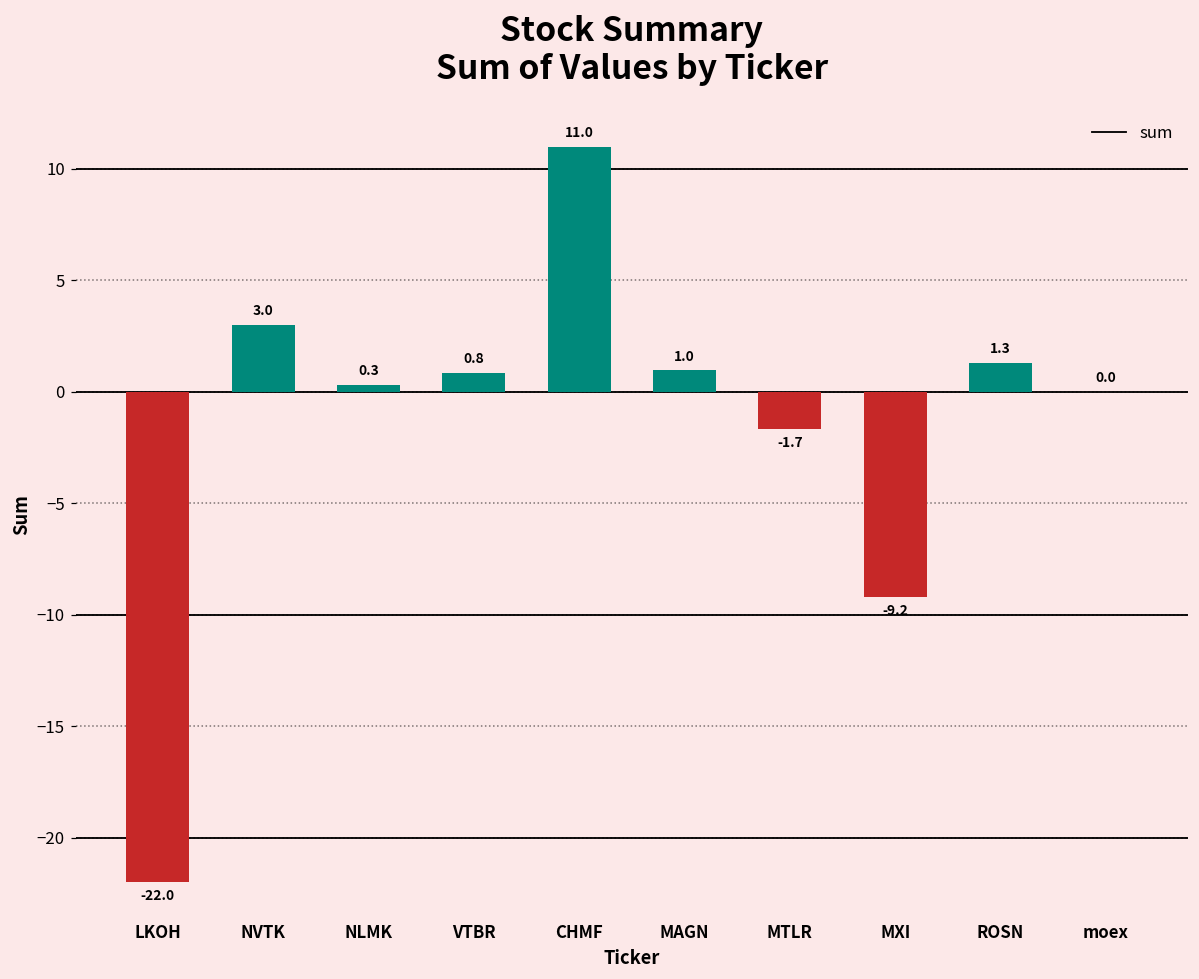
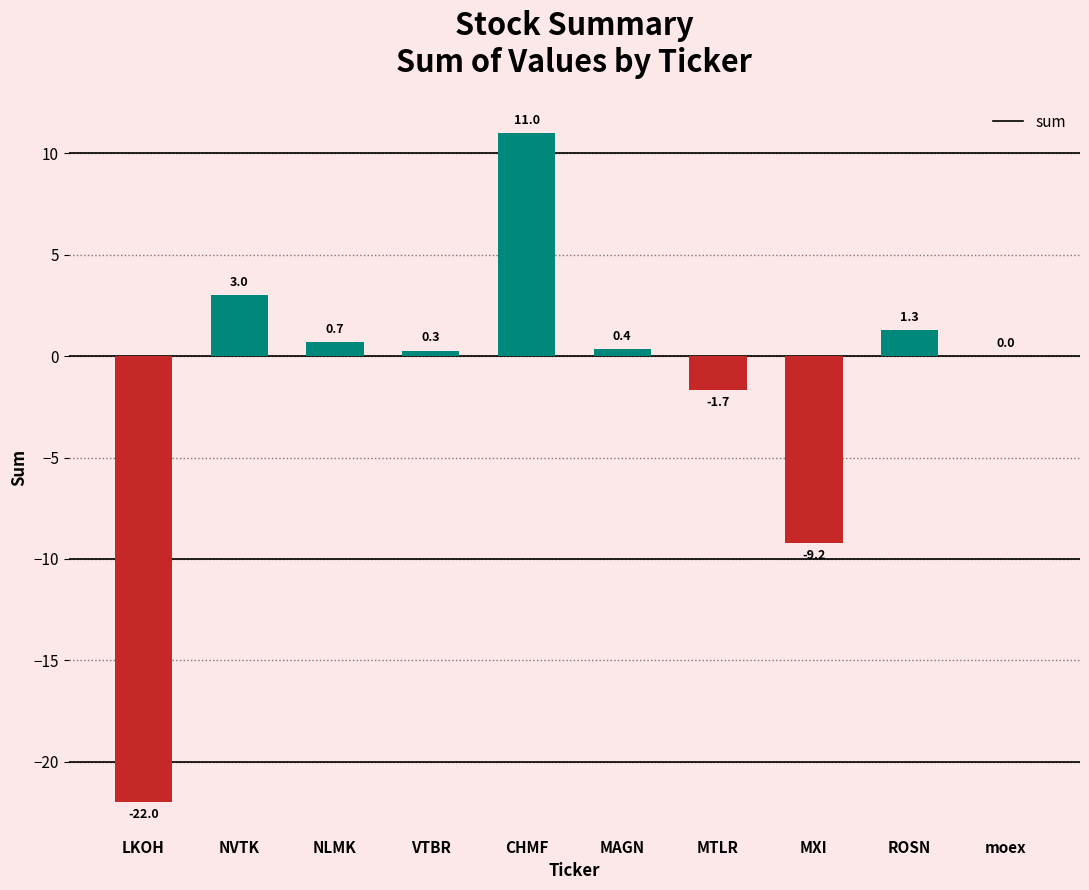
NLMK: 0.3 -> 0.7
VTBR: 0.8 -> 0.3
MAGN: 1.0 -> 0.4
